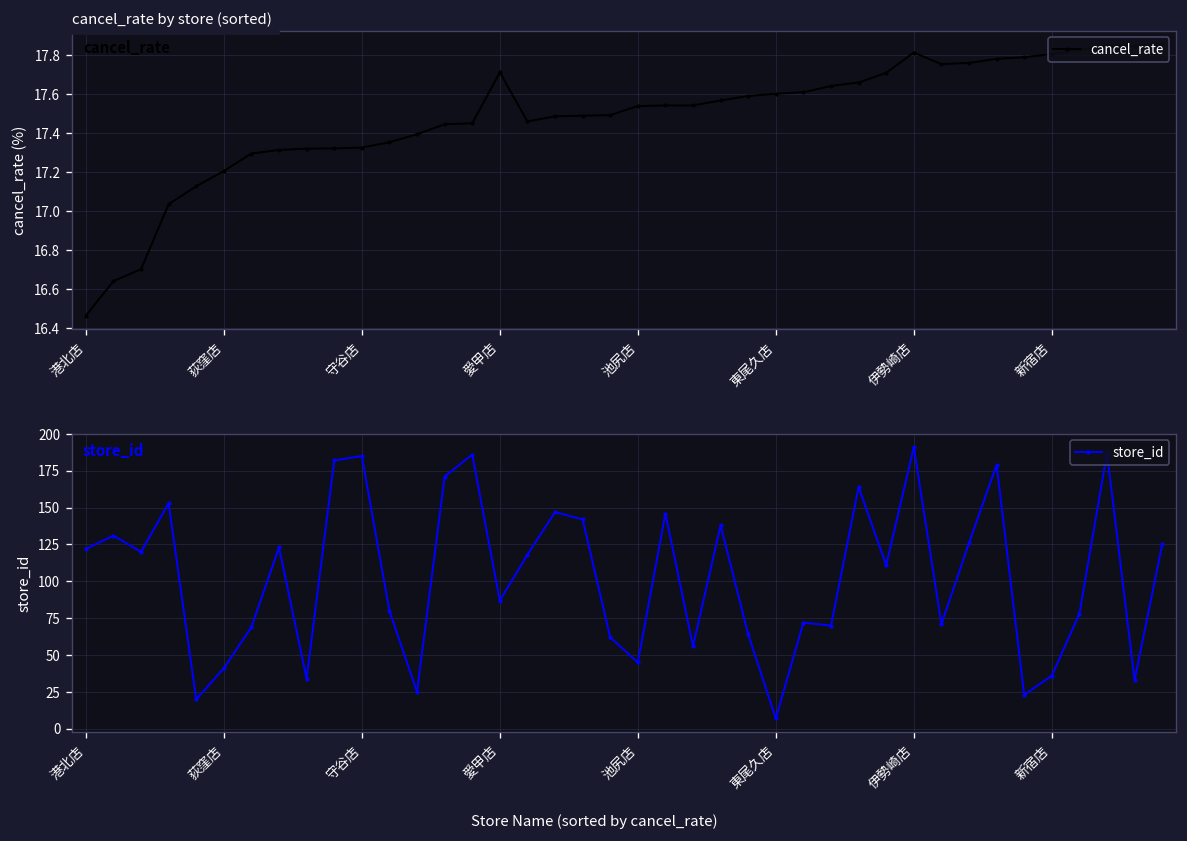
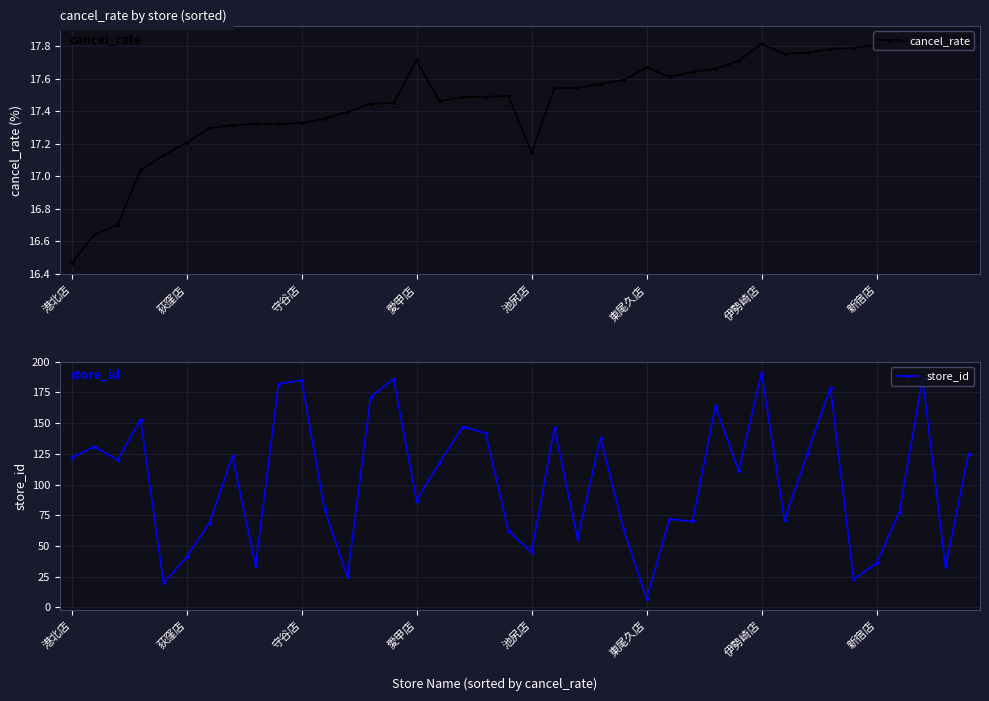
cancel_rate by store (sorted), 池尻店: 17.54 -> 17.15
cancel_rate by store (sorted), 東尾久店: 17.60 -> 17.67
